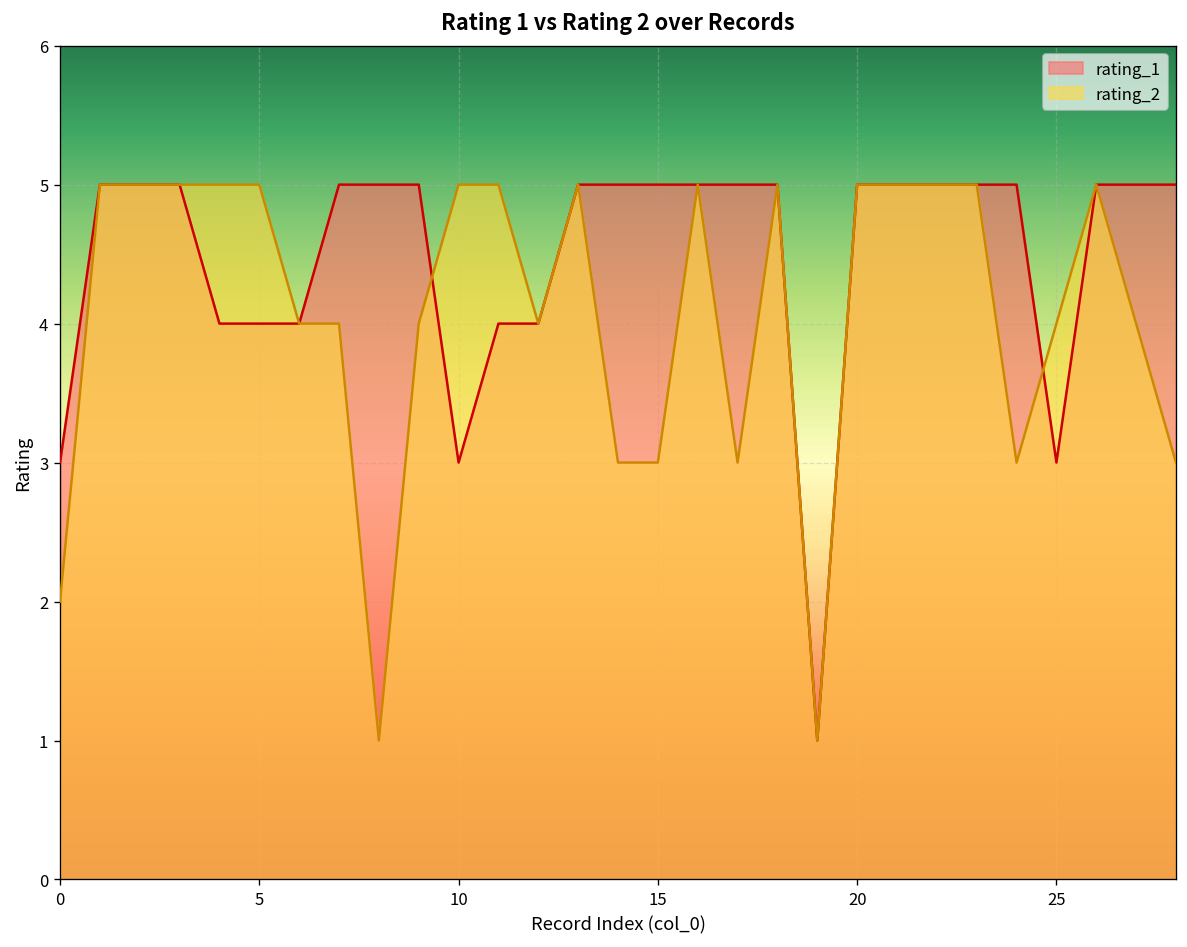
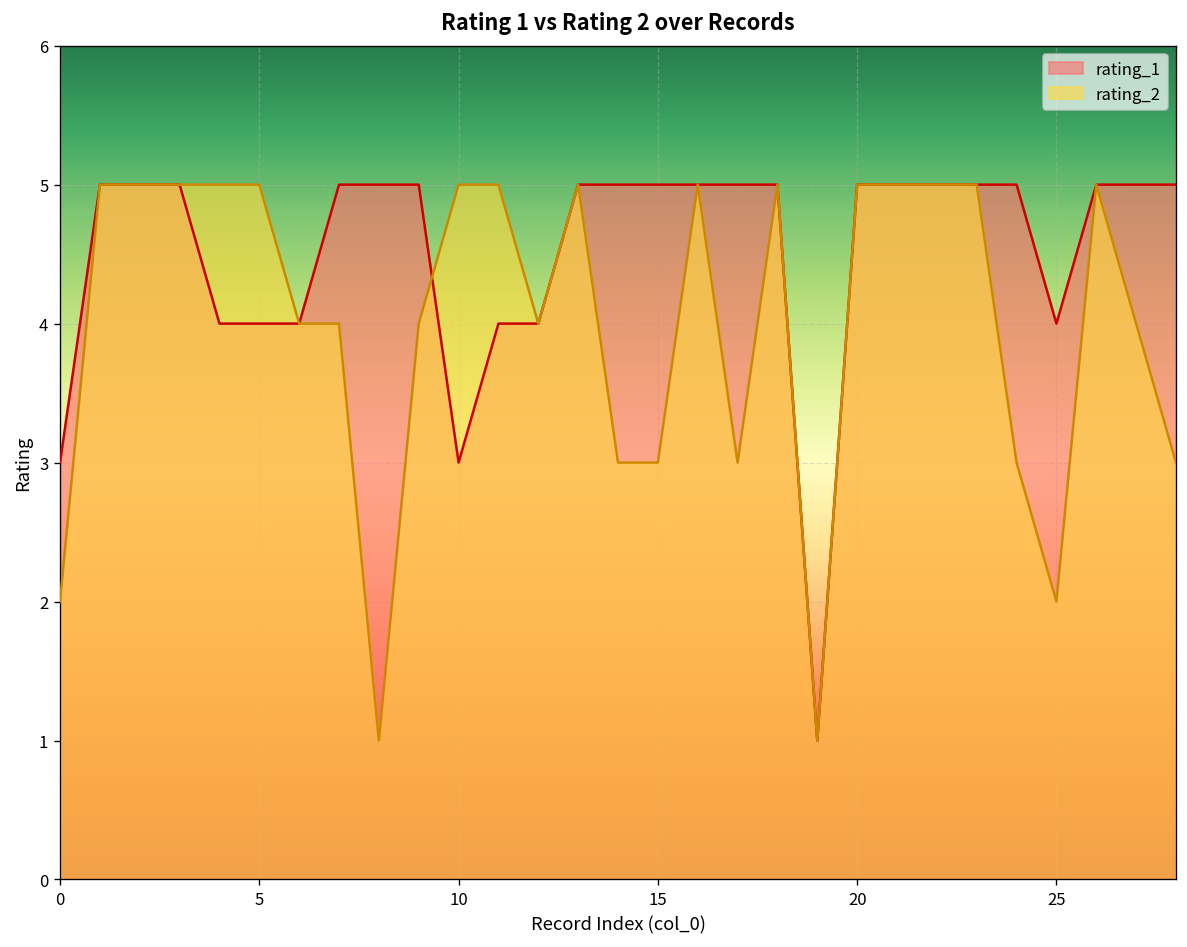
rating_1, 25: 3 -> 4
rating_2, 25: 4 -> 2
